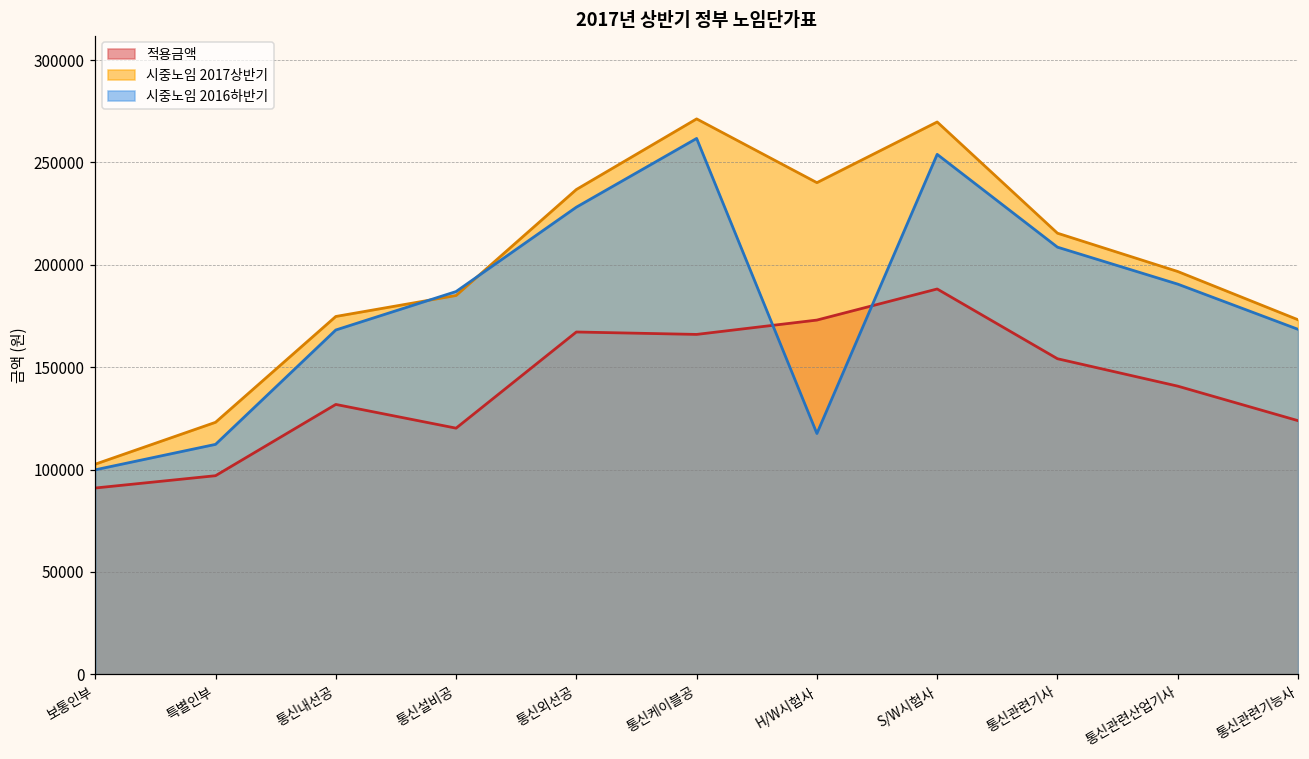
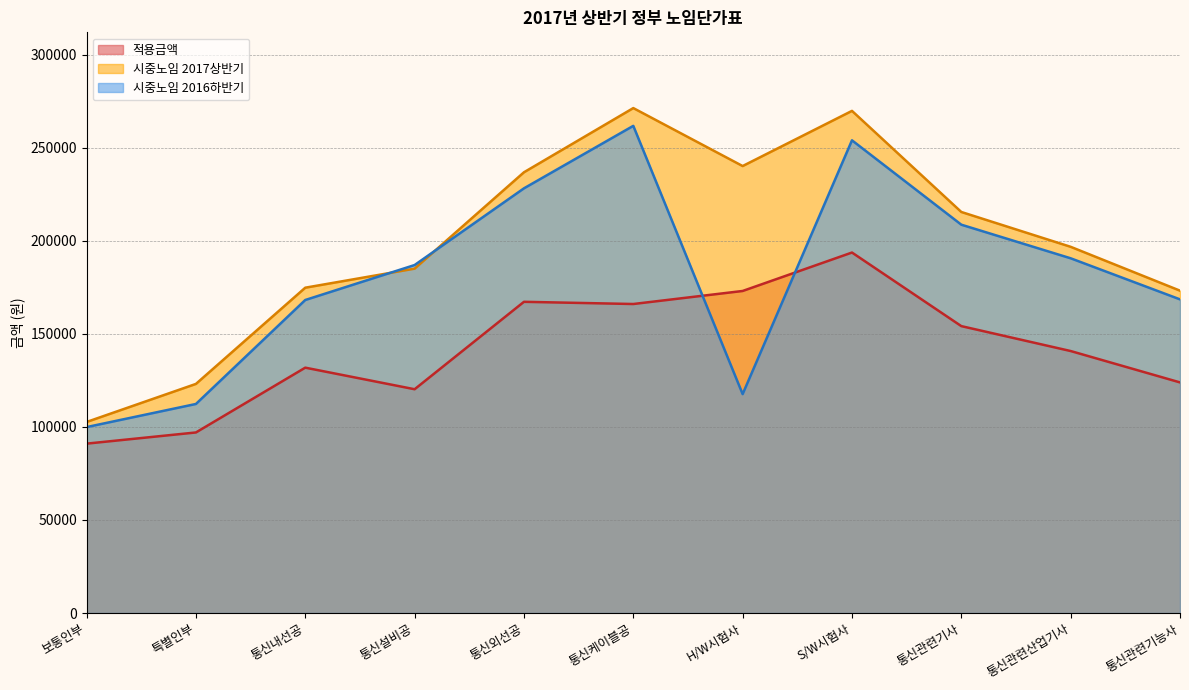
적용금액, S/W시험사: 188000 -> 194000
